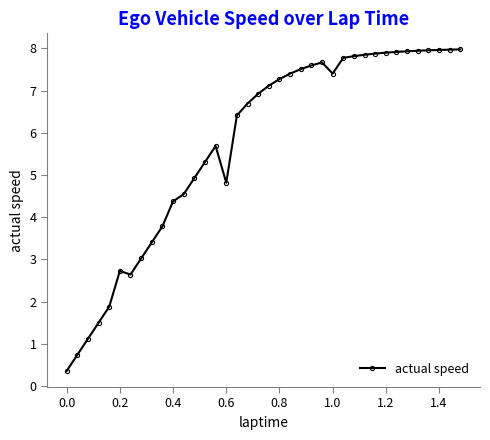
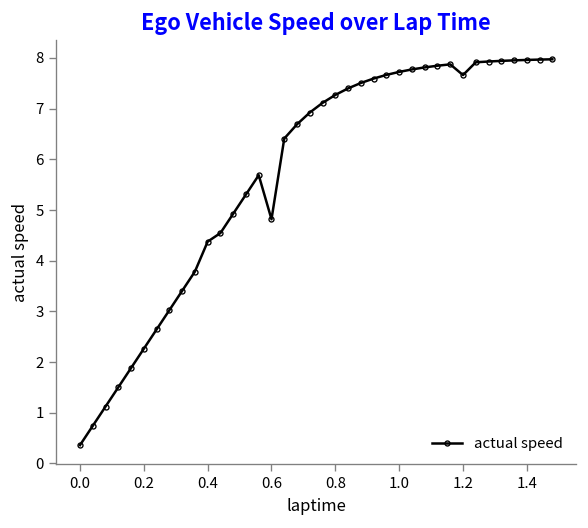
0.2: 2.7 -> 2.3
1.0: 7.4 -> 7.7
1.2: 7.9 -> 7.7
